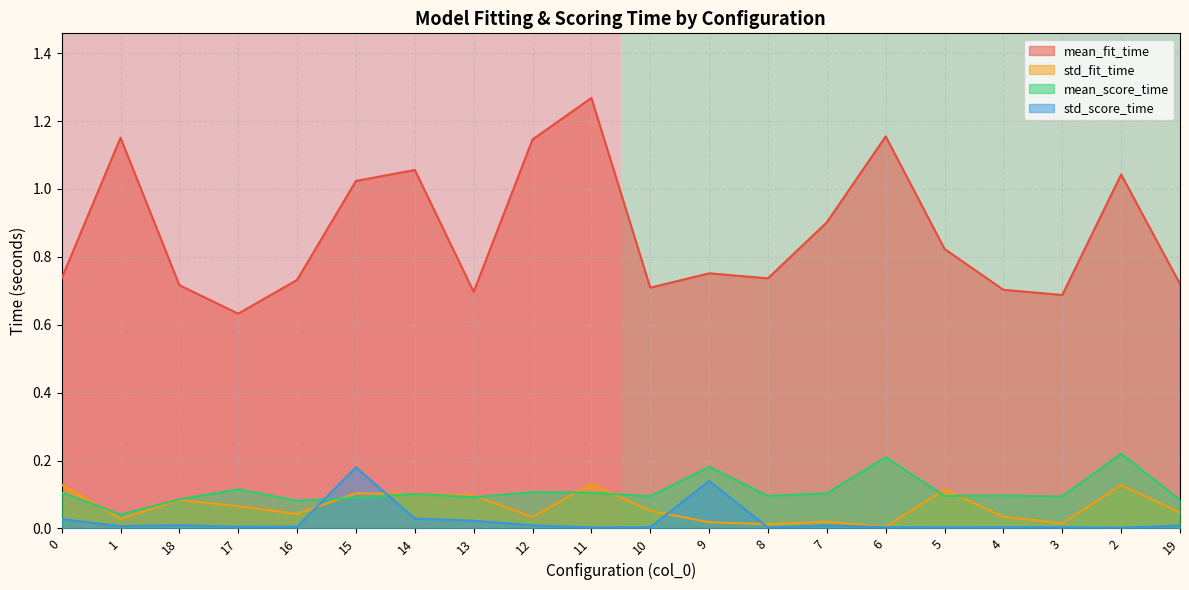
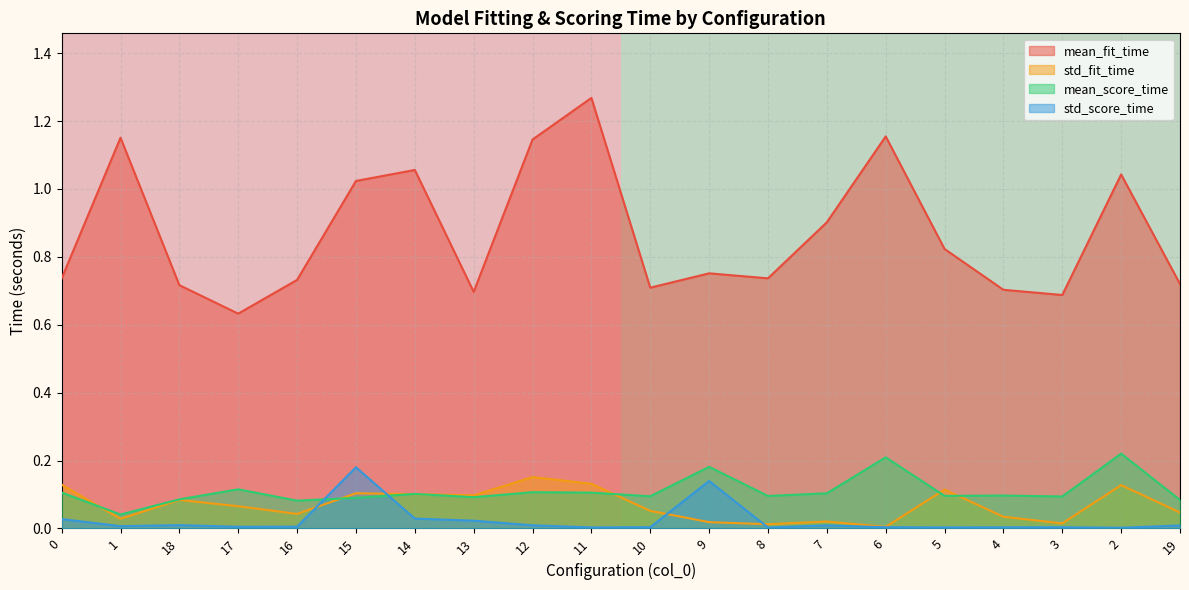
std_fit_time, 12: 0.03 -> 0.15
